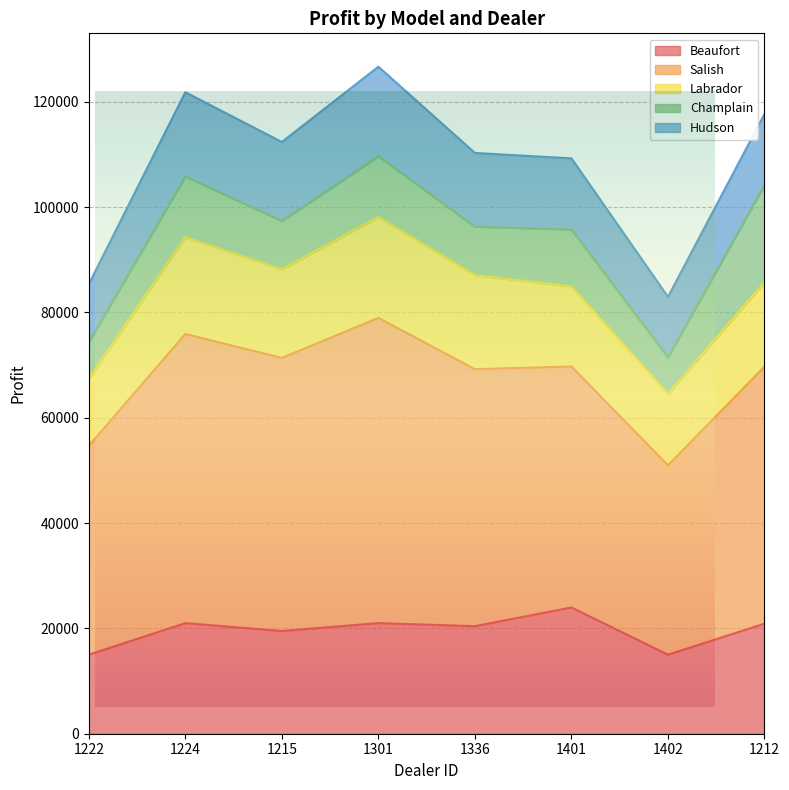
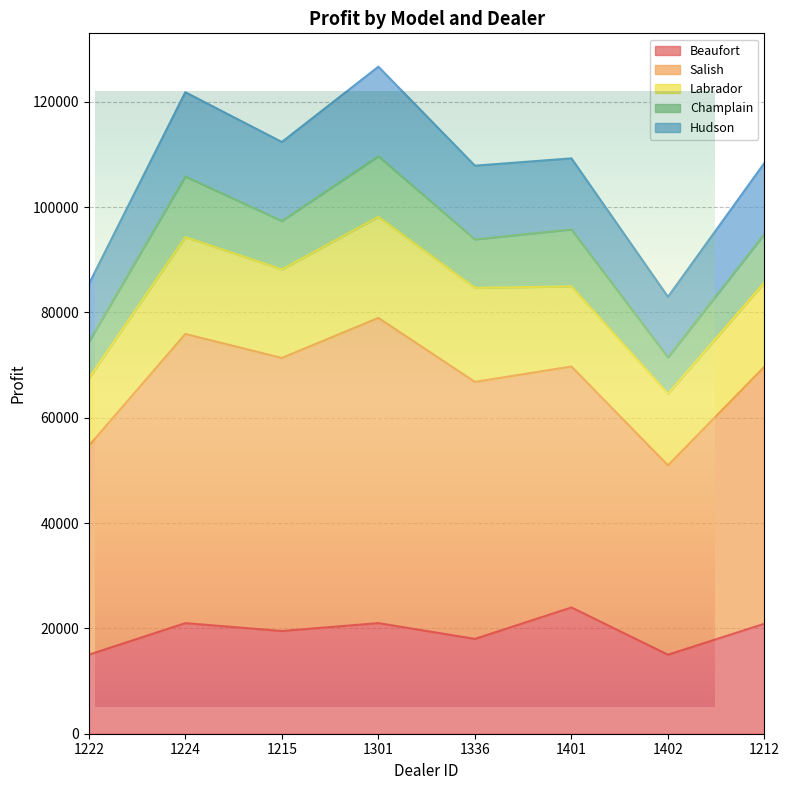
Profit by Model and Dealer, Beaufort, 1336: 20000 -> 18000
Profit by Model and Dealer, Champlain, 1212: 18000 -> 9000
